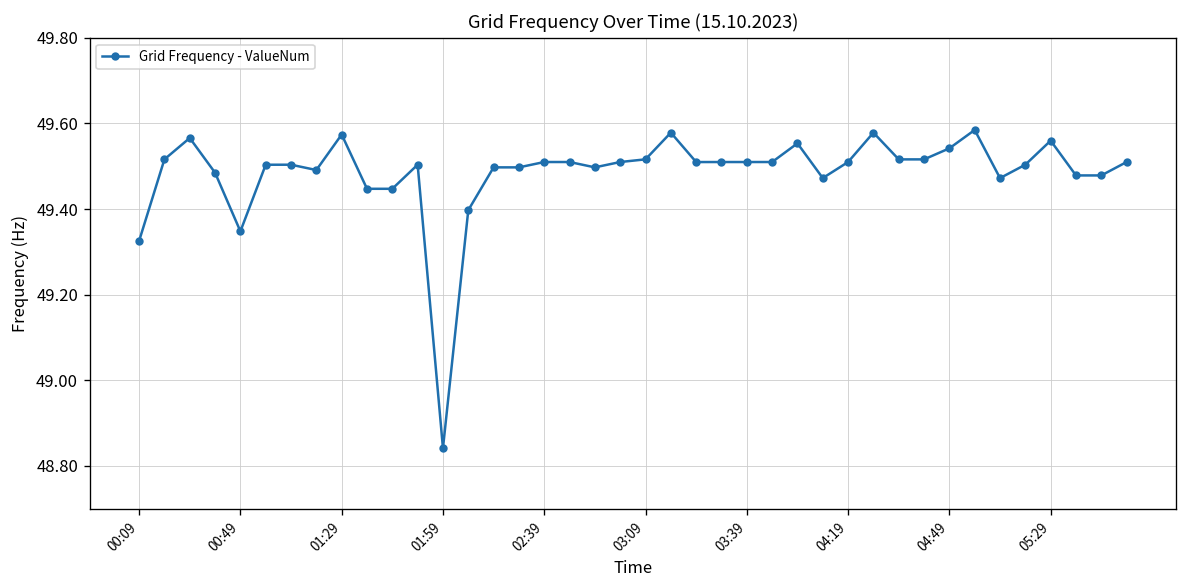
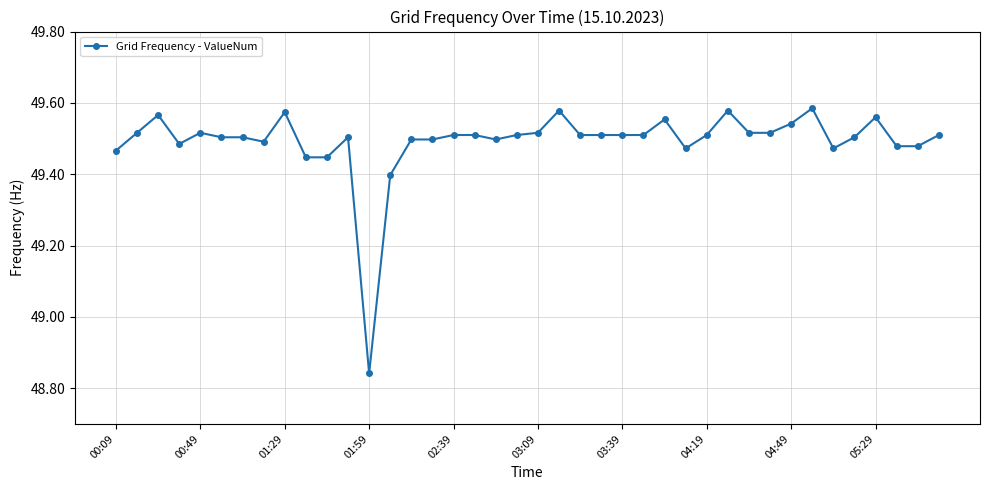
00:09: 49.33 -> 49.47
00:49: 49.35 -> 49.52
